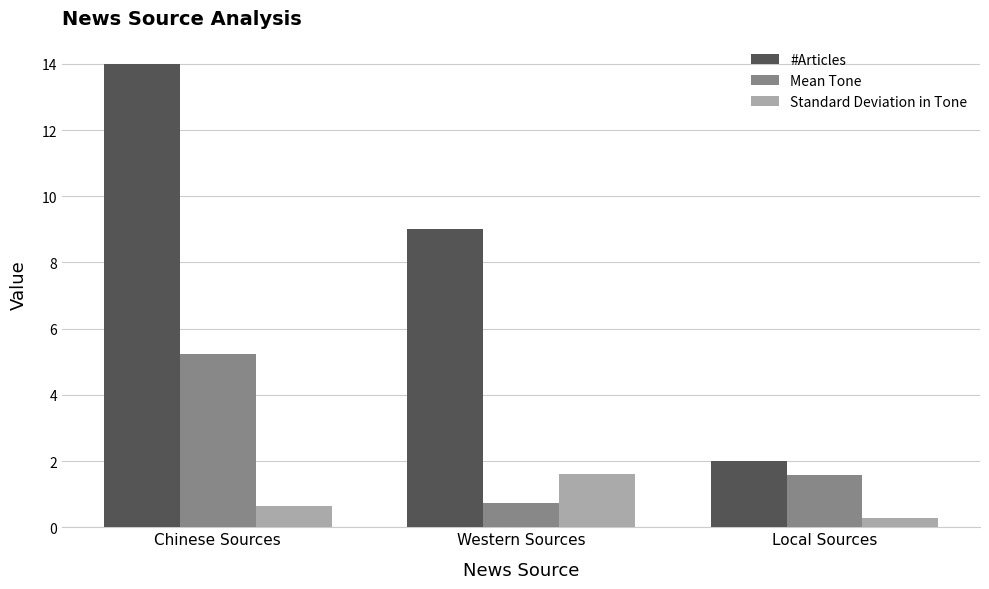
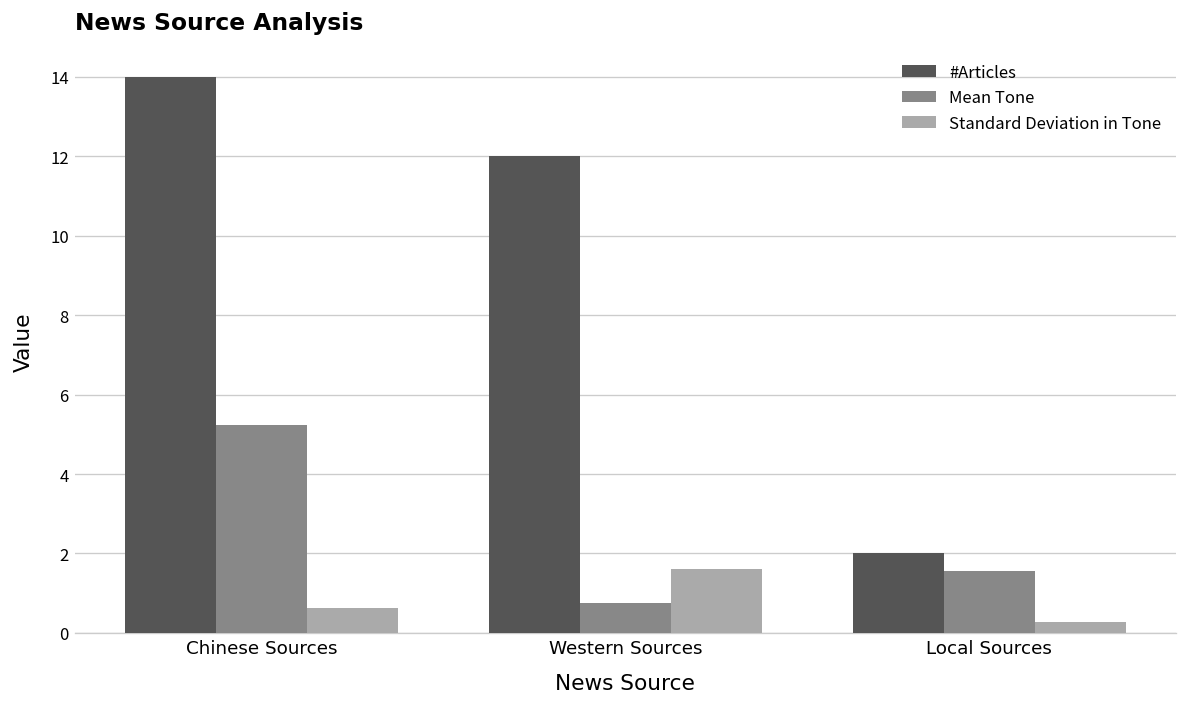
#Articles, Western Sources: 9 -> 12
